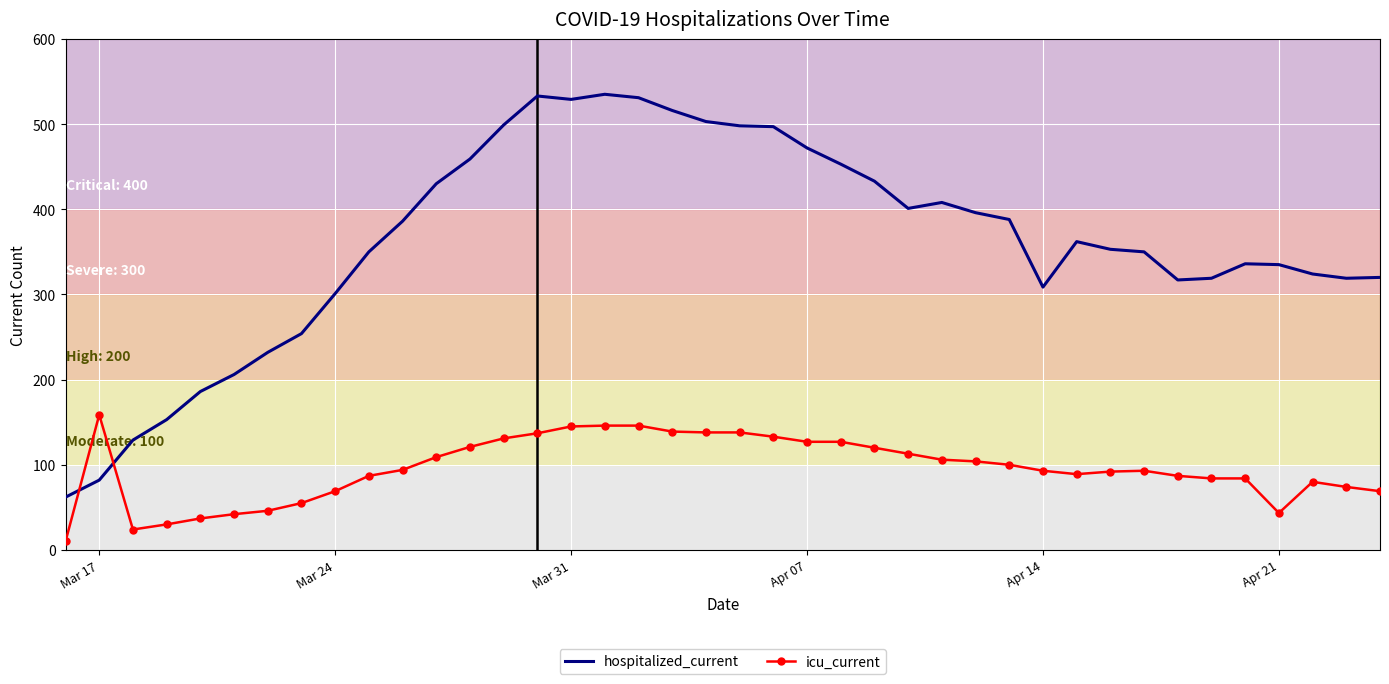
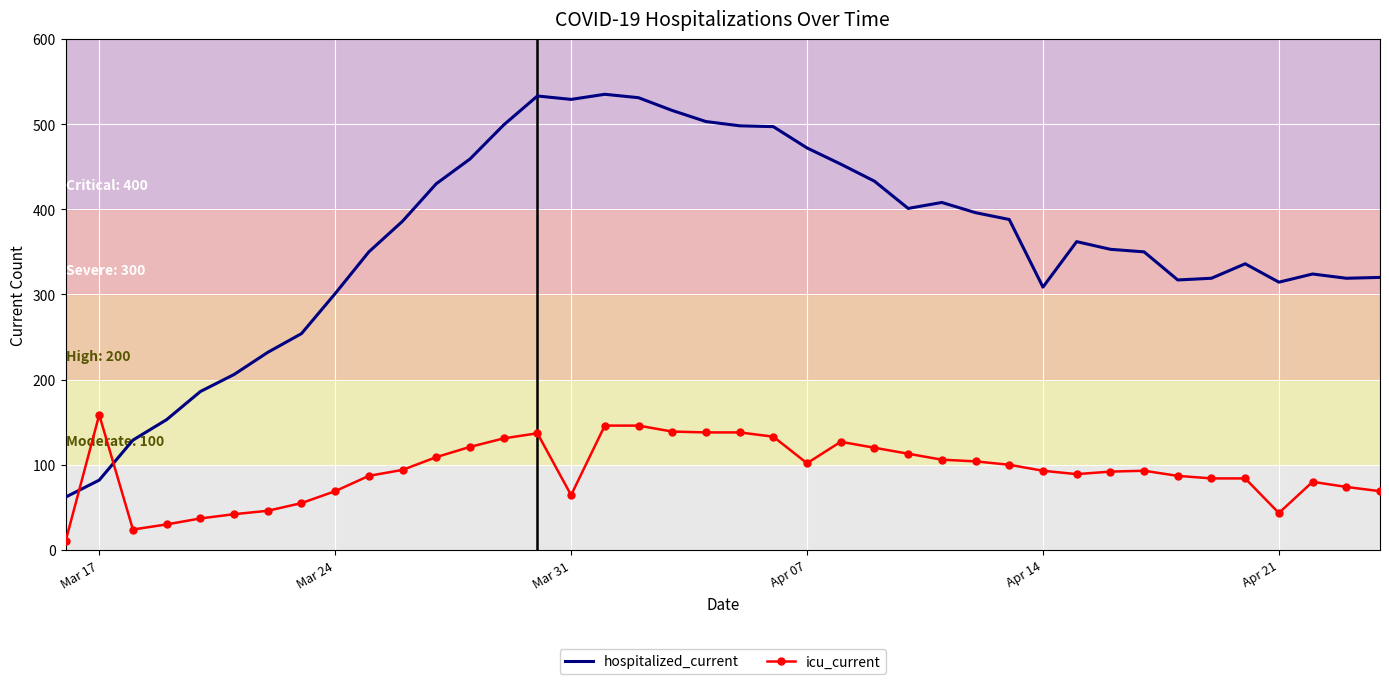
icu_current, Mar 31: 150 -> 60
icu_current, Apr 07: 130 -> 100
hospitalized_current, Apr 21: 340 -> 310
